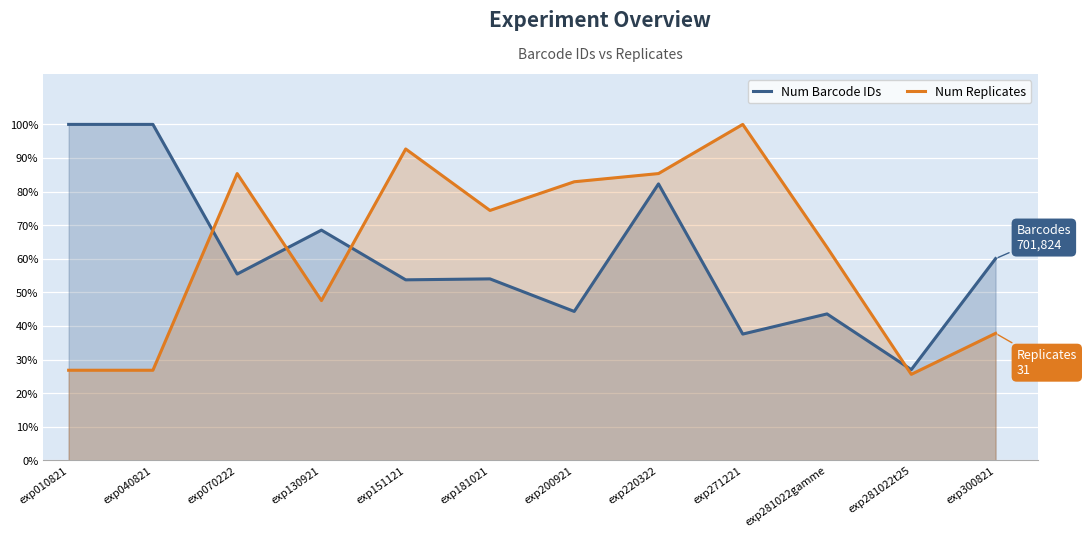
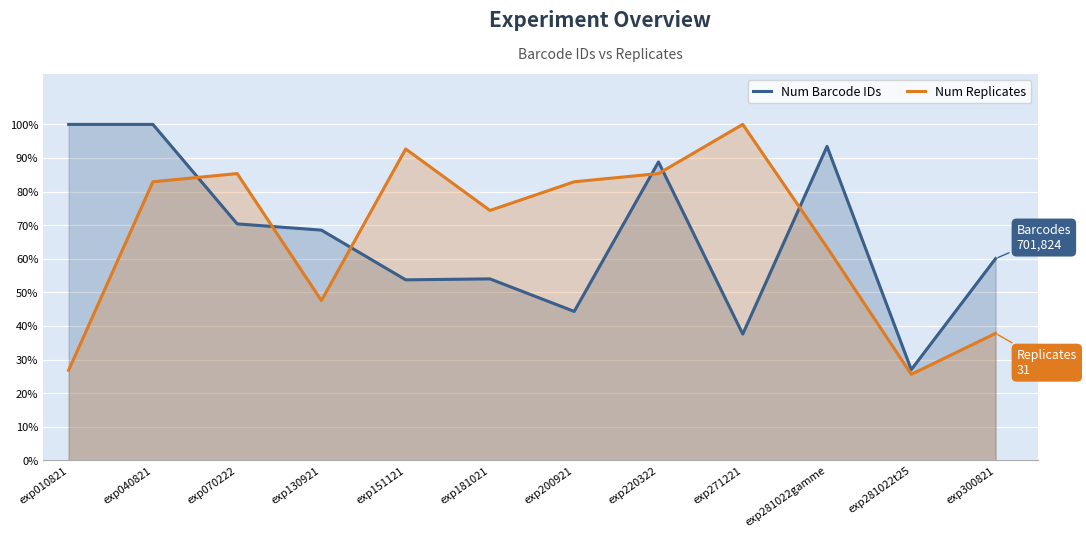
Num Replicates, exp040821: 27% -> 83%
Num Barcode IDs, exp070222: 55% -> 70%
Num Barcode IDs, exp220322: 82% -> 89%
Num Barcode IDs, exp281022gamme: 44% -> 93%
